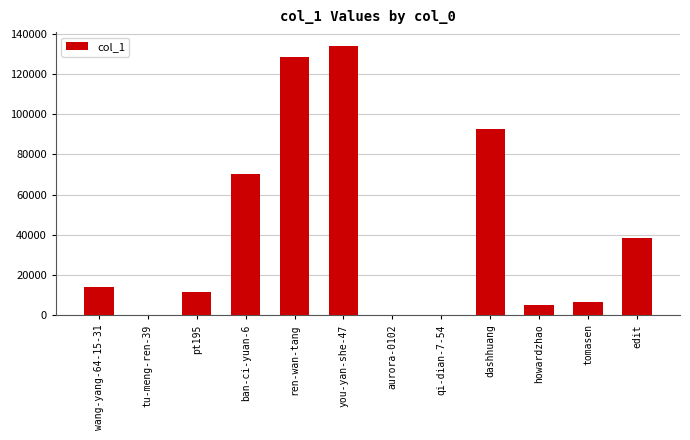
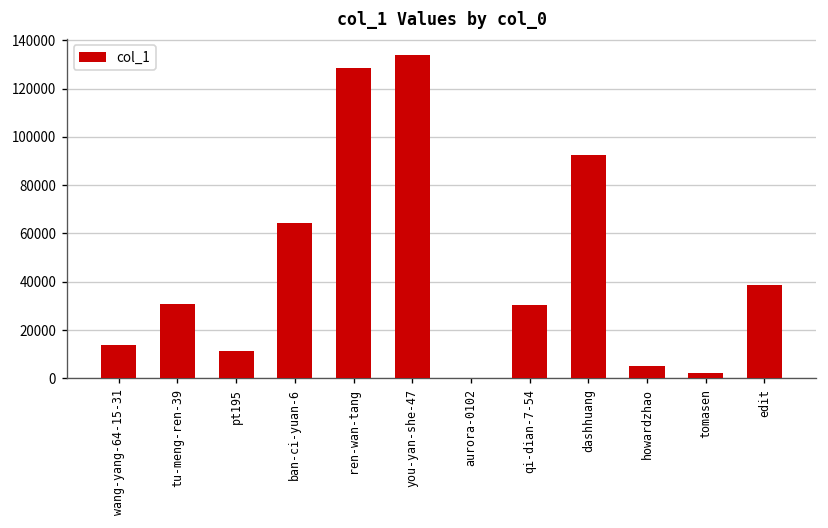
tu-meng-ren-39: 0 -> 31000
ban-ci-yuan-6: 70000 -> 64000
qi-dian-7-54: 0 -> 30000
tomasen: 6000 -> 2000
